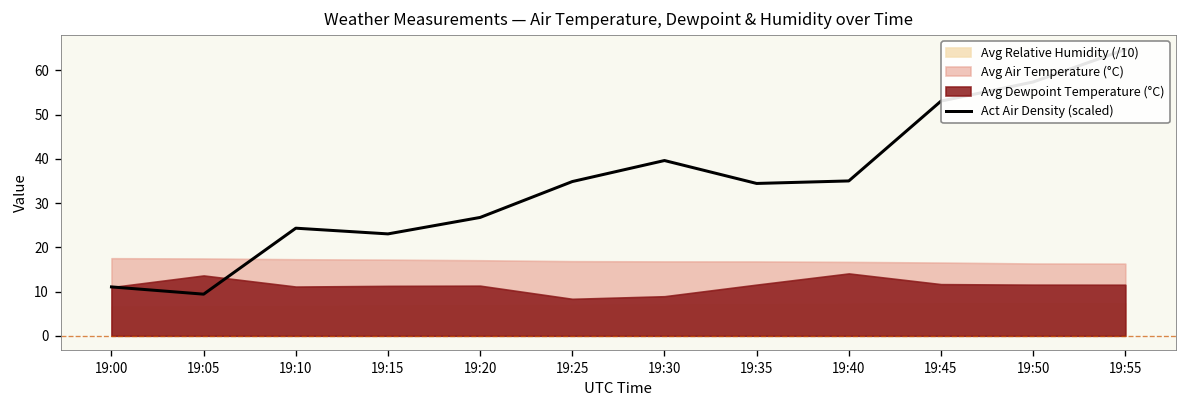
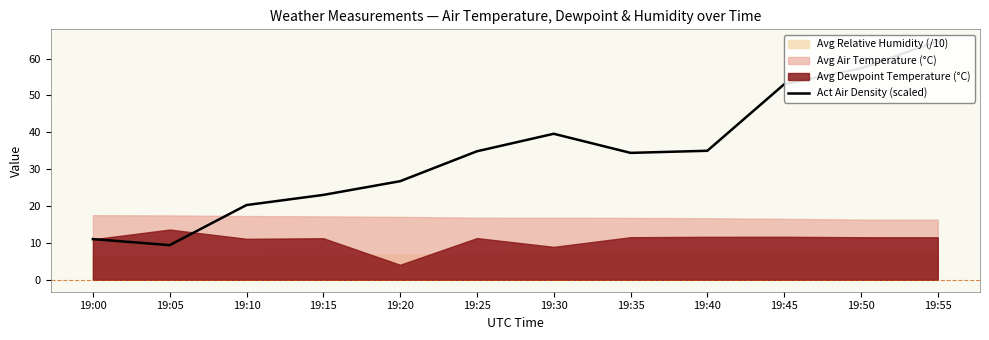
Act Air Density (scaled), 19:10: 24 -> 20
Avg Dewpoint Temperature (°C), 19:20: 11 -> 4
Avg Dewpoint Temperature (°C), 19:25: 8 -> 11
Avg Dewpoint Temperature (°C), 19:40: 14 -> 12
